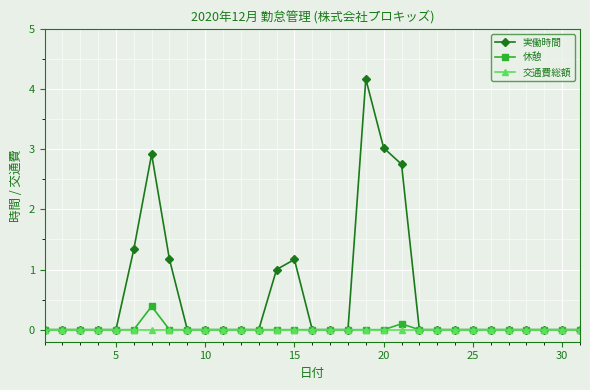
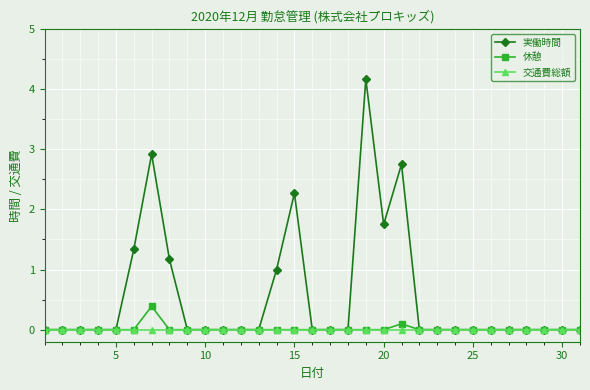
実働時間, 15: 1.2 -> 2.3
実働時間, 20: 3.0 -> 1.7
